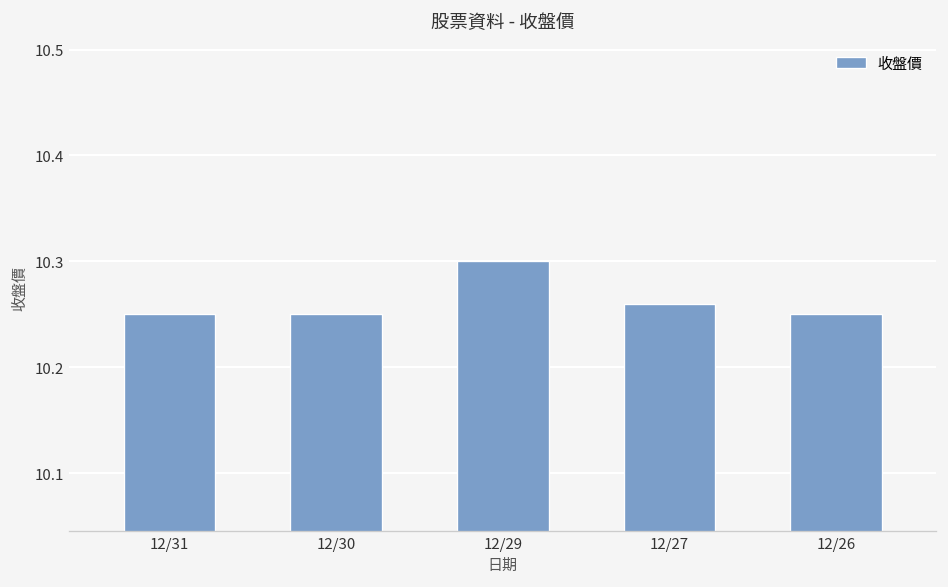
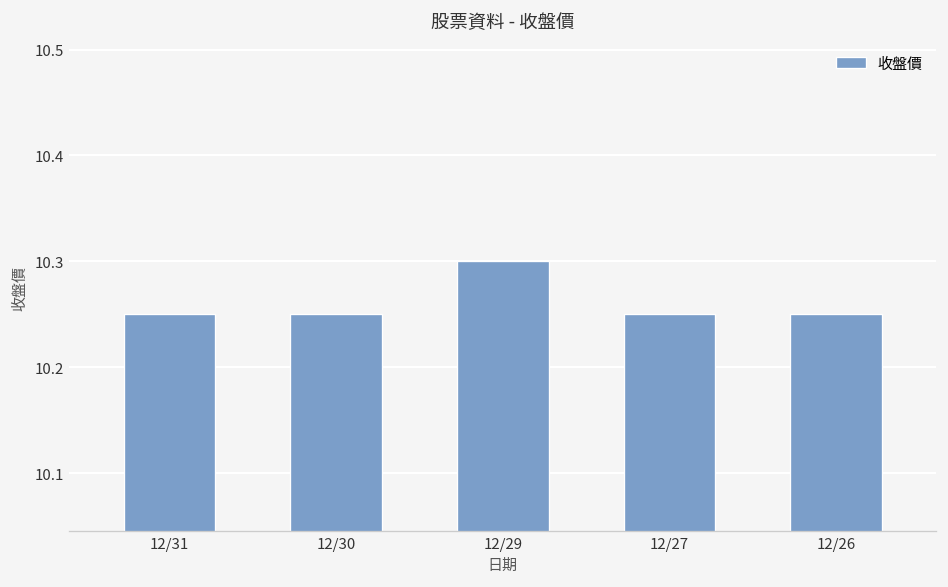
12/27: 10.26 -> 10.25
